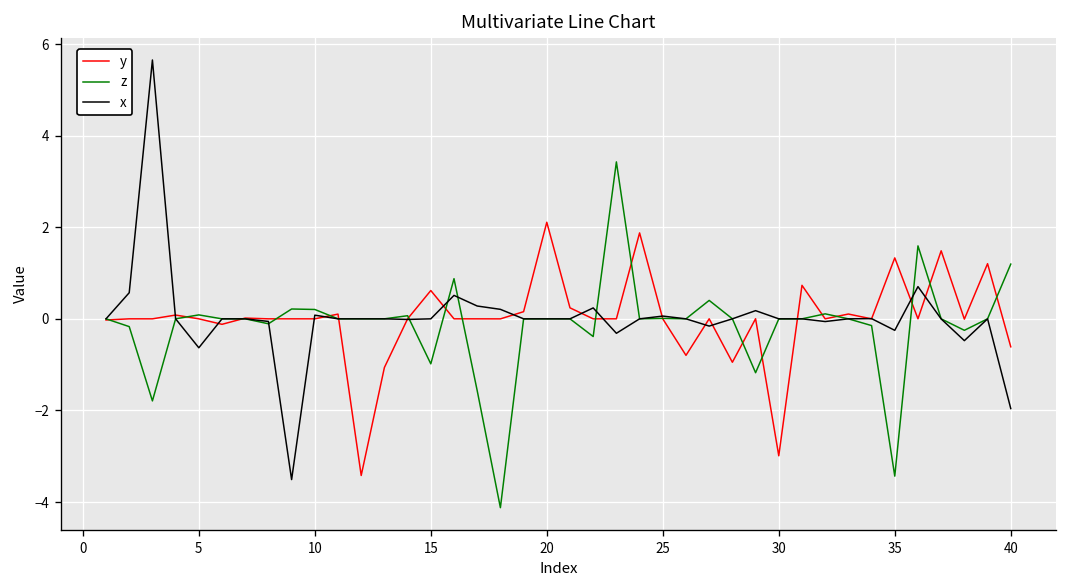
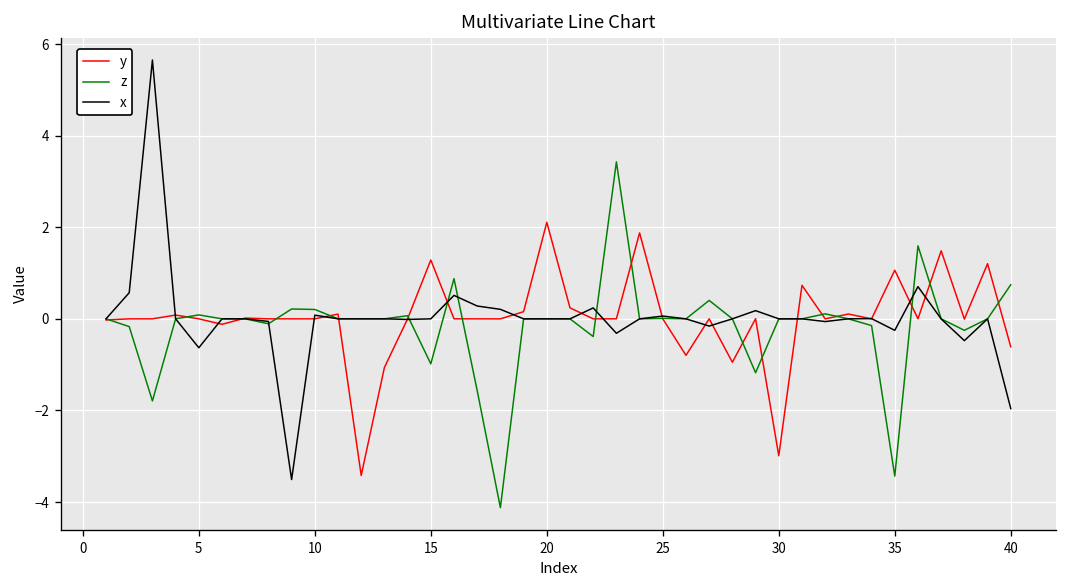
y, 15: 0.6 -> 1.3
y, 35: 1.3 -> 1.1
z, 40: 1.2 -> 0.7
